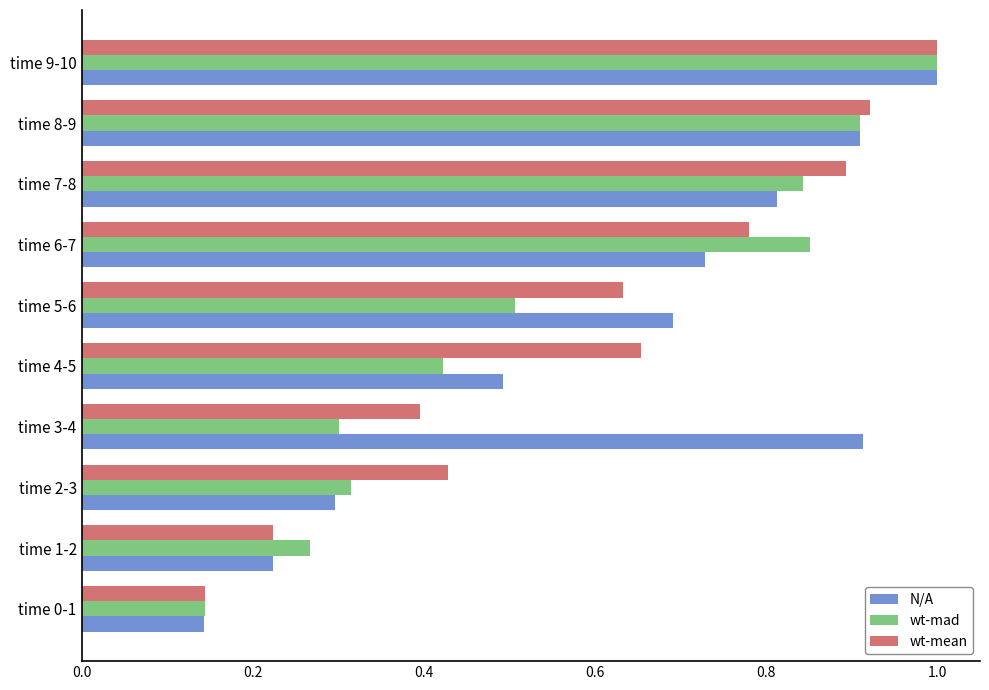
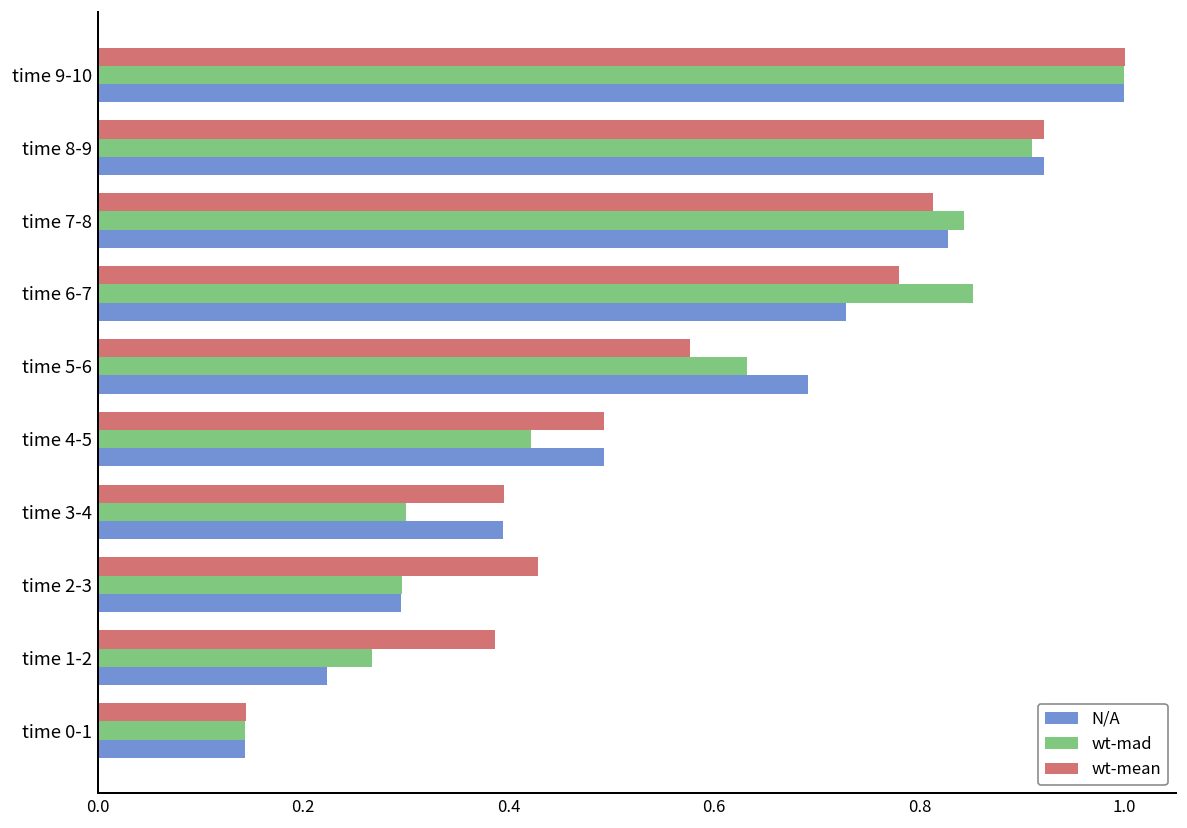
N/A, time 8-9: 0.91 -> 0.92
wt-mean, time 7-8: 0.89 -> 0.81
N/A, time 7-8: 0.81 -> 0.83
wt-mean, time 5-6: 0.63 -> 0.58
wt-mad, time 5-6: 0.51 -> 0.63
wt-mean, time 4-5: 0.65 -> 0.49
N/A, time 3-4: 0.91 -> 0.39
wt-mad, time 2-3: 0.31 -> 0.30
wt-mean, time 1-2: 0.22 -> 0.39
